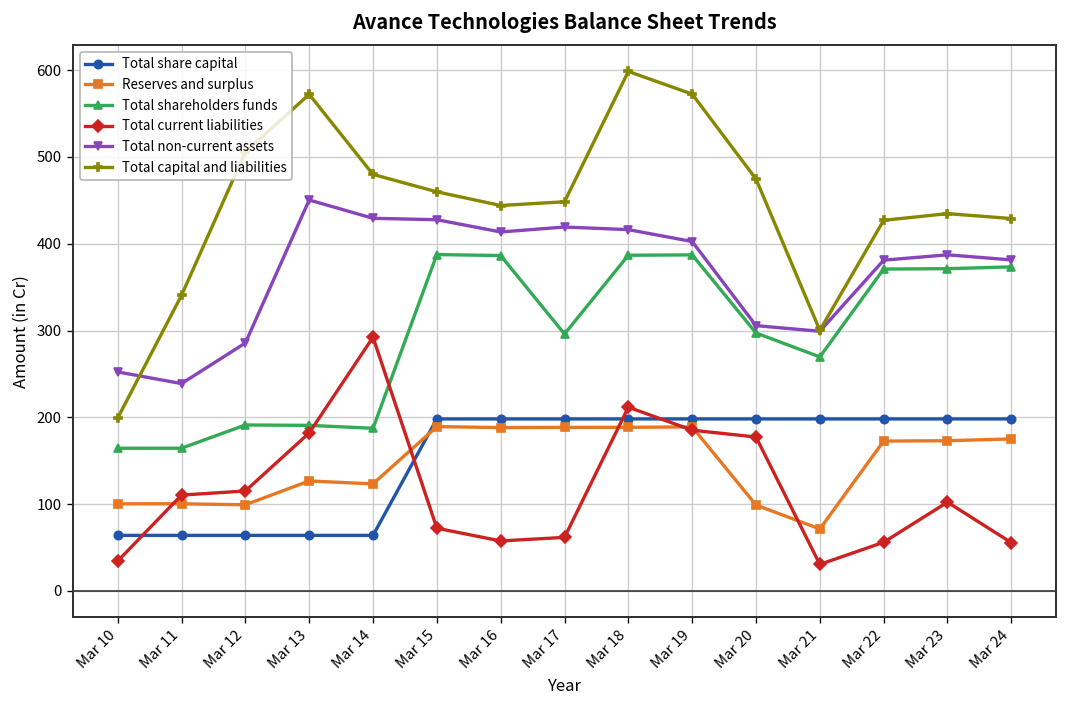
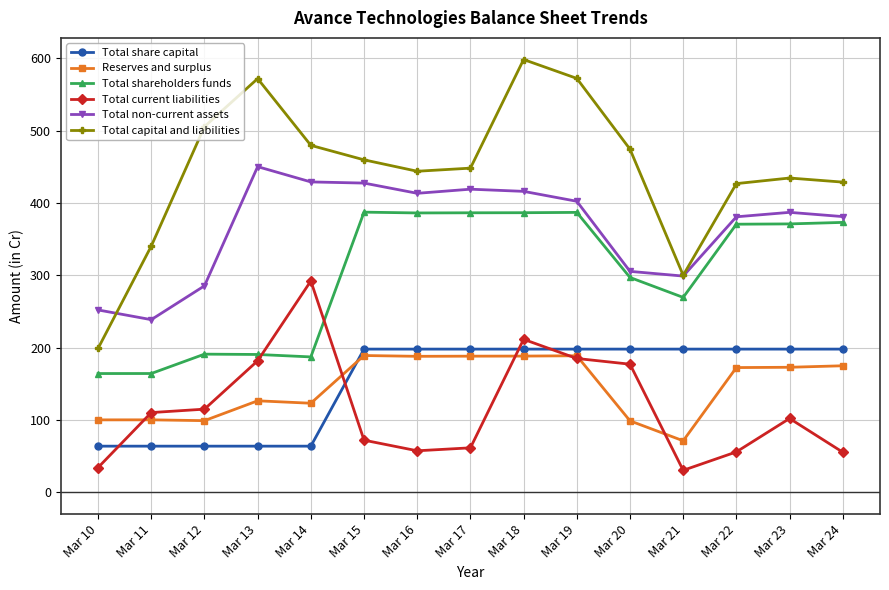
Total shareholders funds, Mar 17: 300 -> 390
